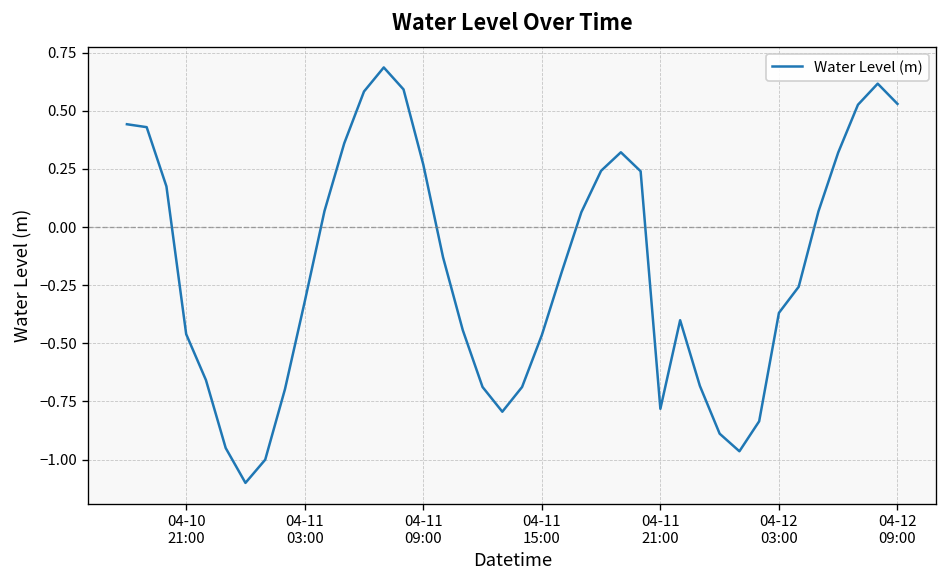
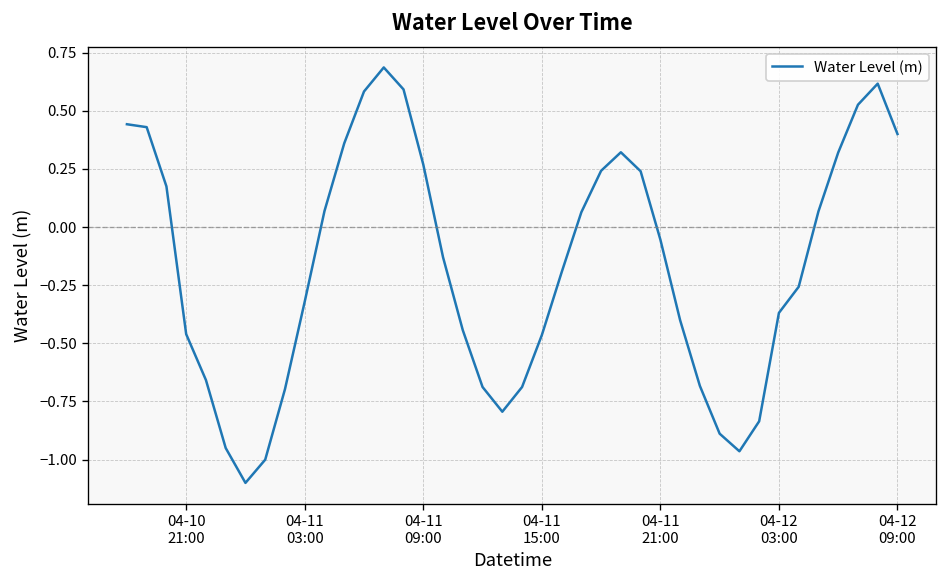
04-11 21:00: -0.78 -> -0.05
04-12 09:00: 0.53 -> 0.40
